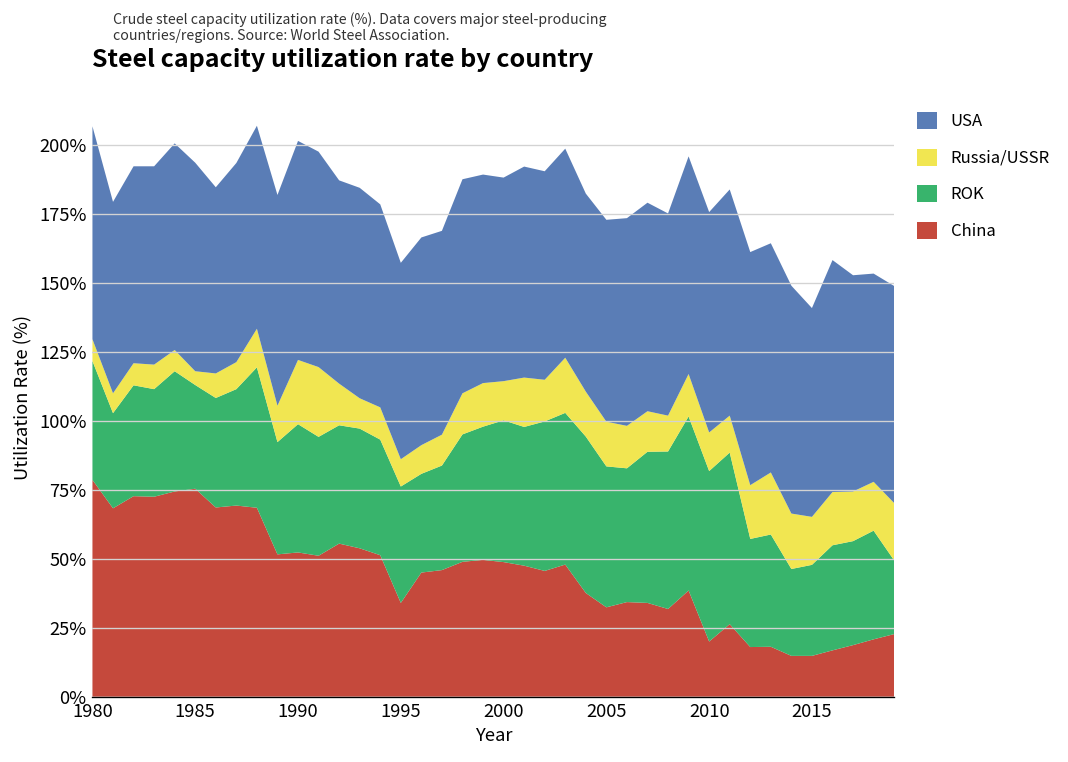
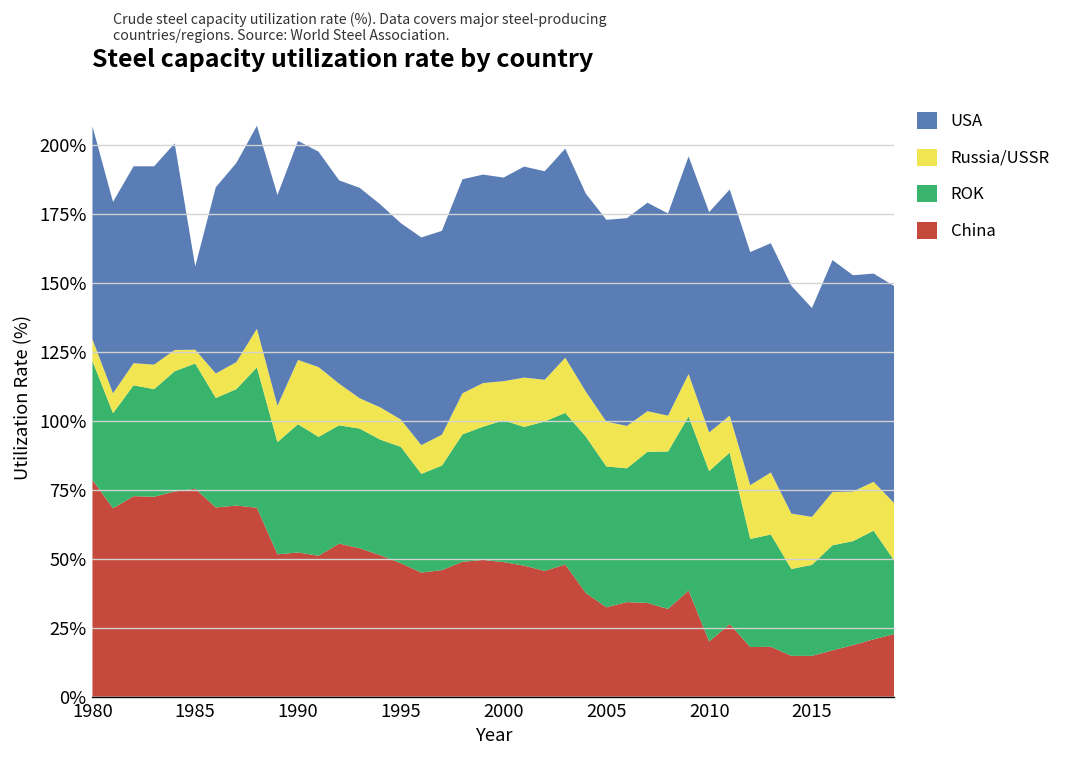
ROK, 1985: 38% -> 45%
USA, 1985: 76% -> 30%
China, 1995: 34% -> 48%
